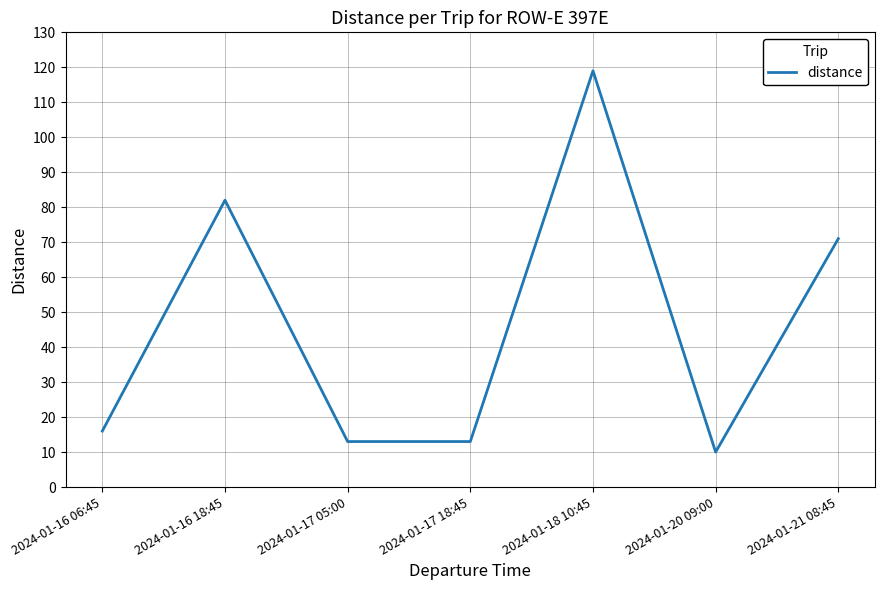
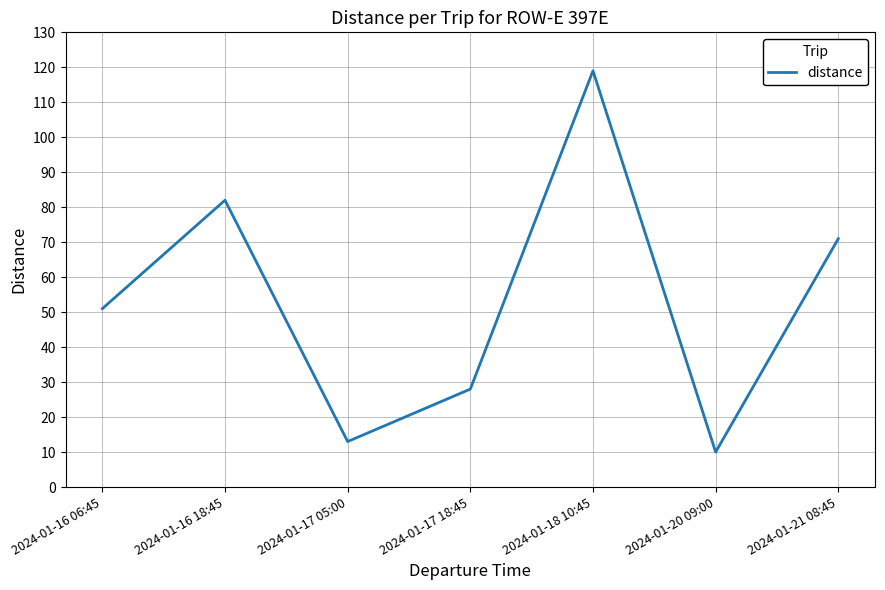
2024-01-16 06:45: 16 -> 51
2024-01-17 18:45: 13 -> 28
